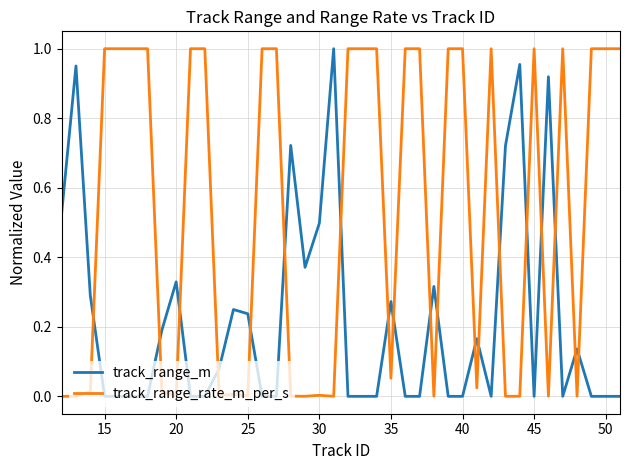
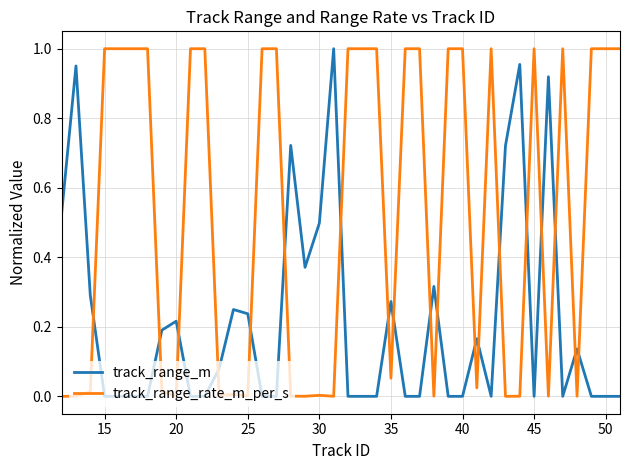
track_range_m, 20: 0.33 -> 0.22
